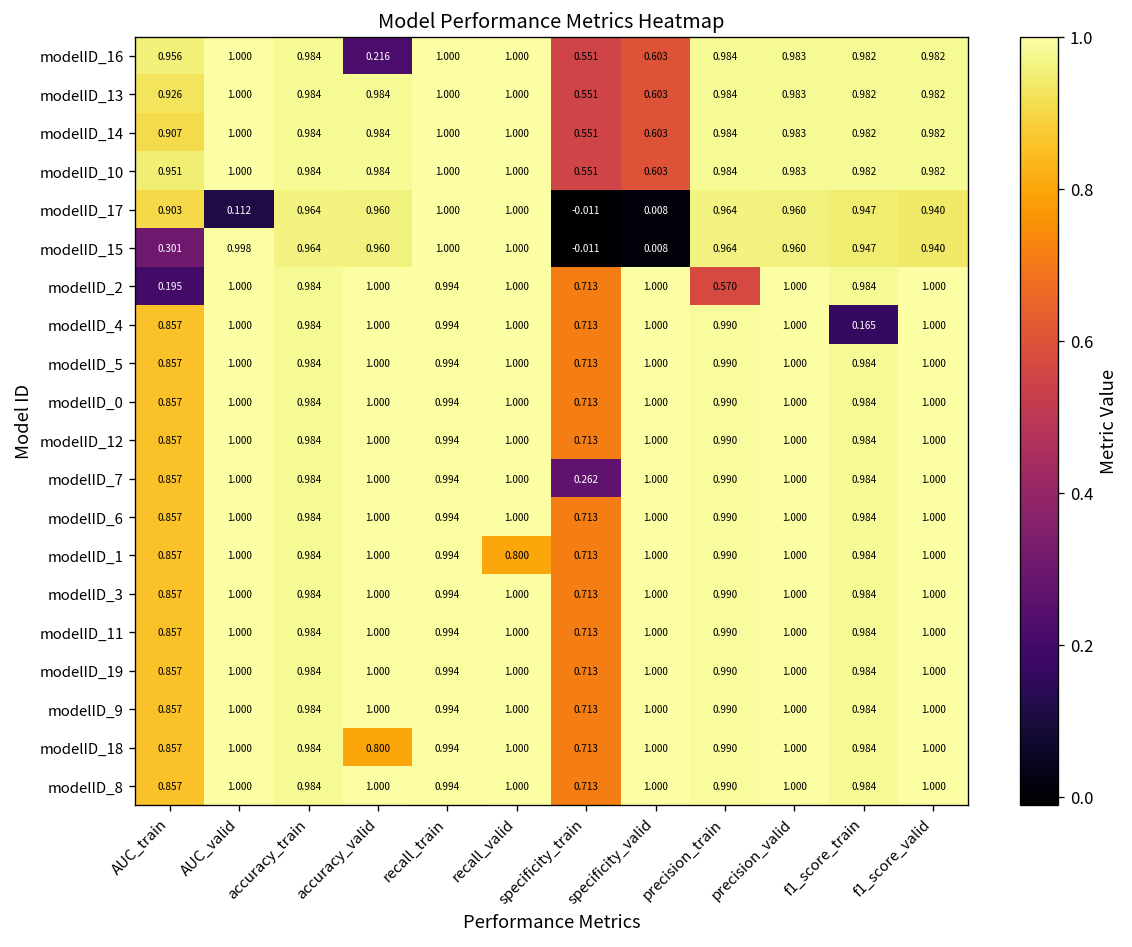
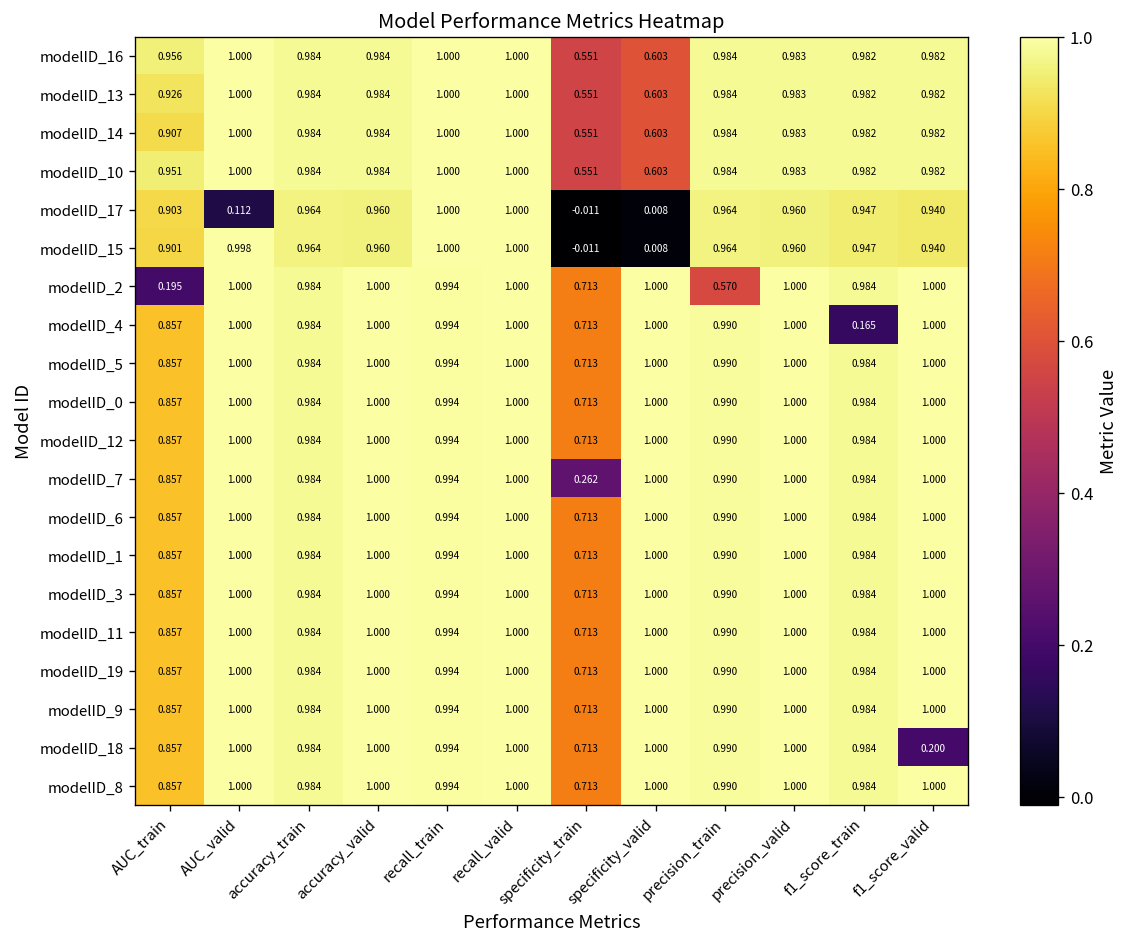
modelID_16, accuracy_valid: 0.216 -> 0.984
modelID_15, AUC_train: 0.301 -> 0.901
modelID_1, recall_valid: 0.800 -> 1.000
modelID_18, accuracy_valid: 0.800 -> 1.000
modelID_18, f1_score_valid: 1.000 -> 0.200
